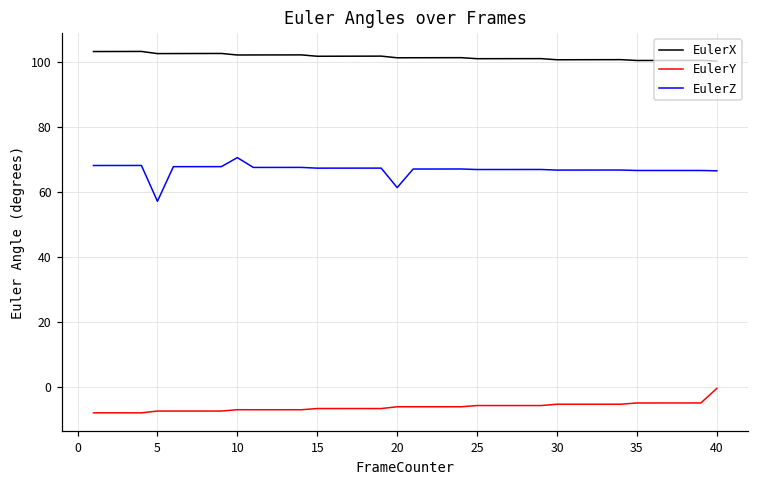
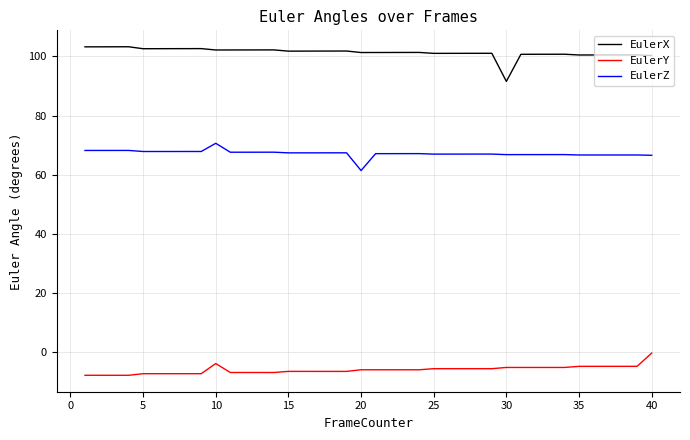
EulerZ, 5: 57 -> 68
EulerY, 10: -7 -> -4
EulerX, 30: 101 -> 92
